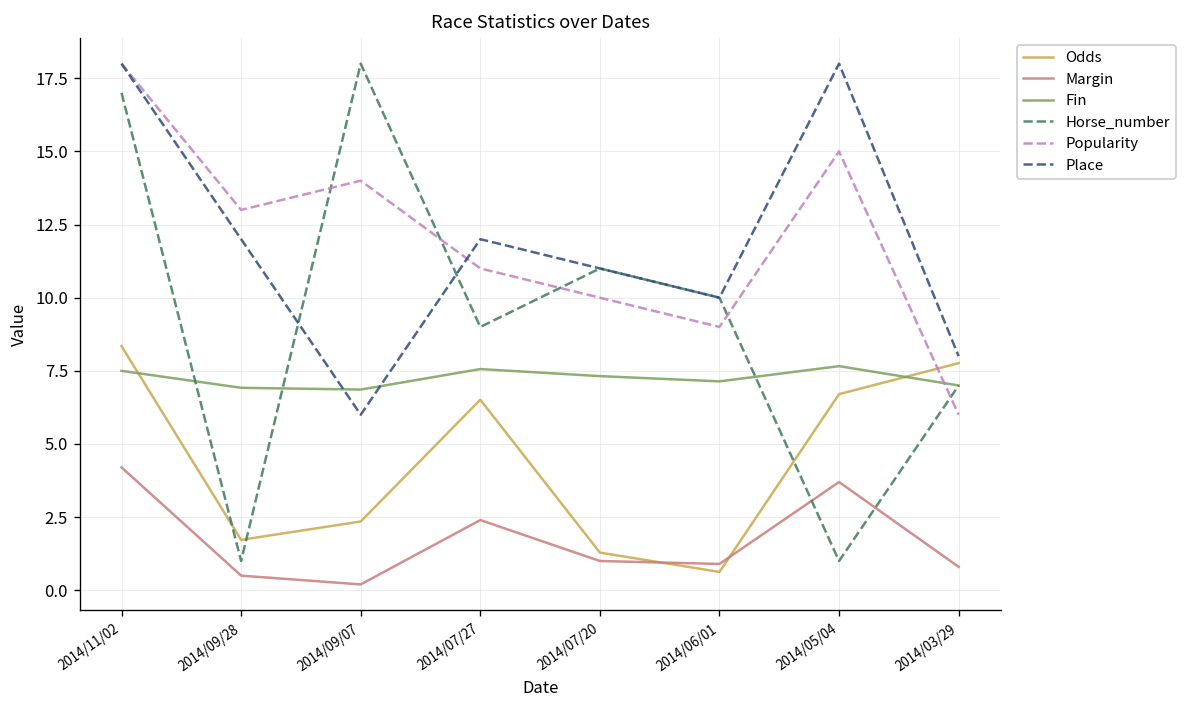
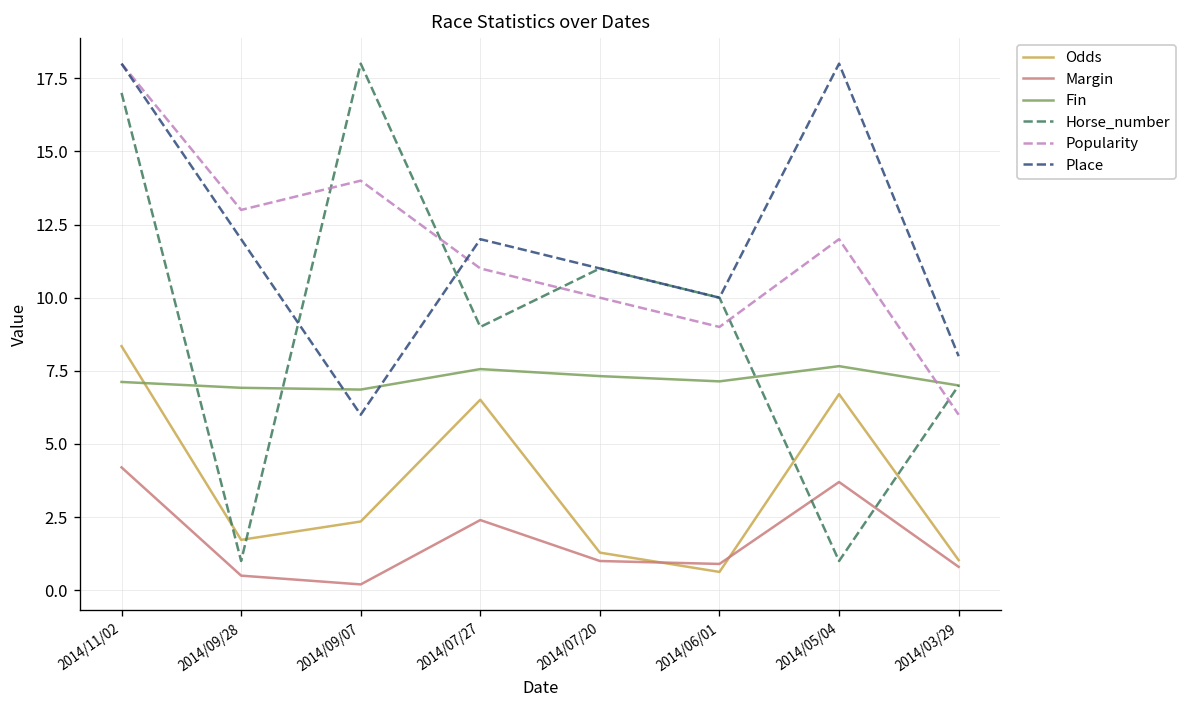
Fin, 2014/11/02: 7.5 -> 7.1
Popularity, 2014/05/04: 15 -> 12
Odds, 2014/03/29: 7.8 -> 1.0
